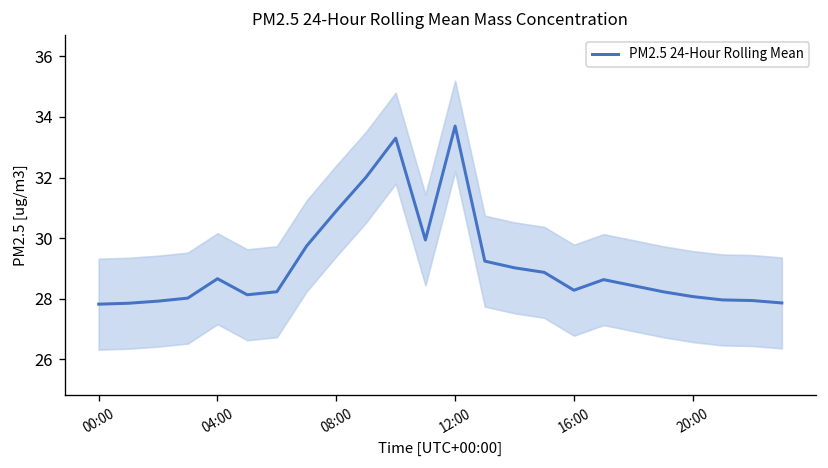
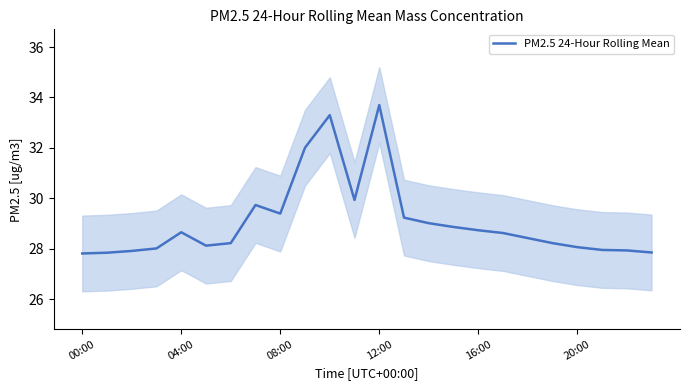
PM2.5 24-Hour Rolling Mean, 08:00: 30.9 -> 29.4
PM2.5 24-Hour Rolling Mean, 16:00: 28.3 -> 28.7
